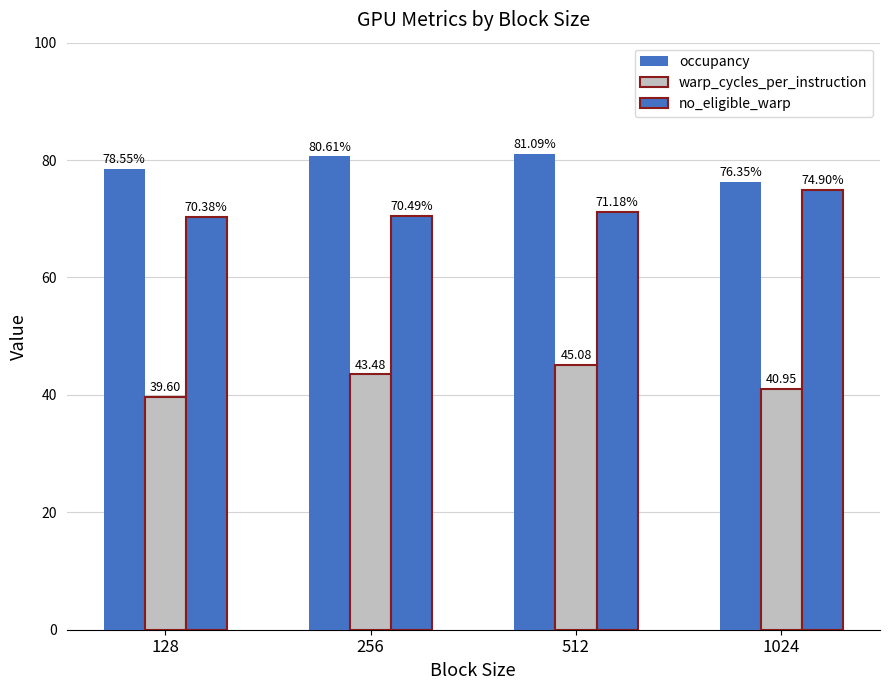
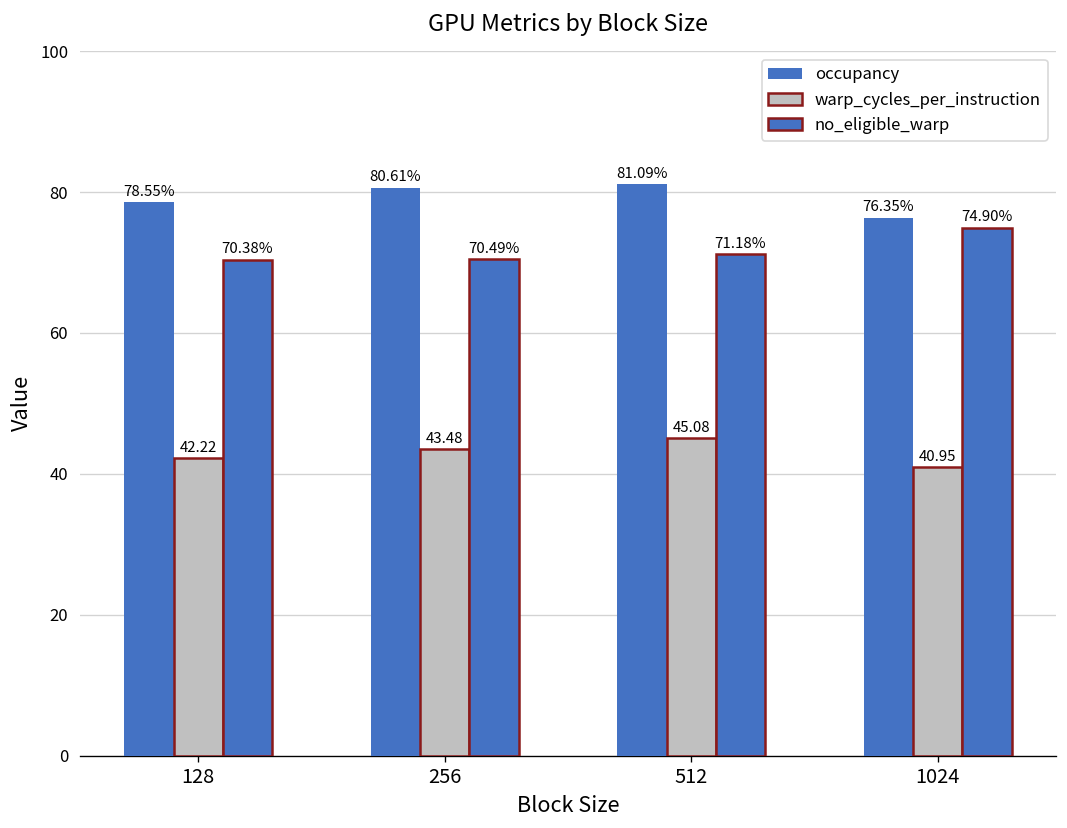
warp_cycles_per_instruction, 128: 39.60 -> 42.22
